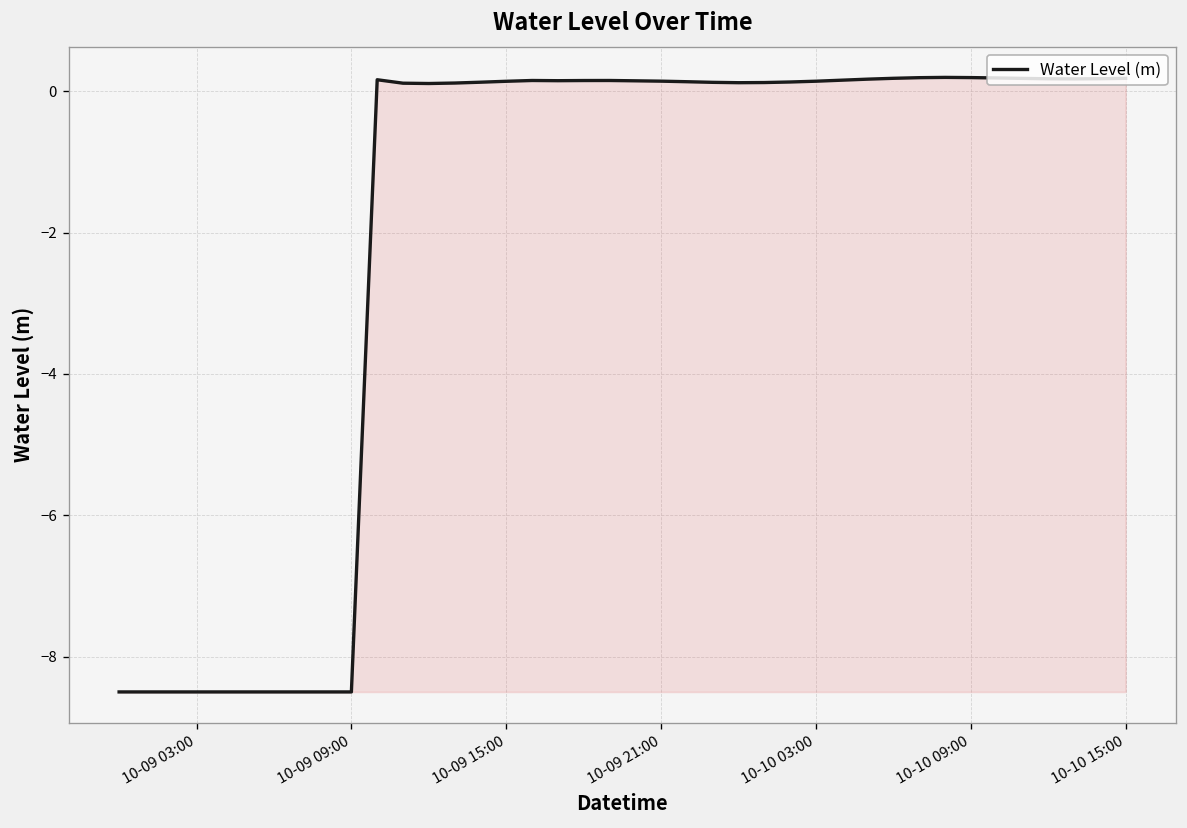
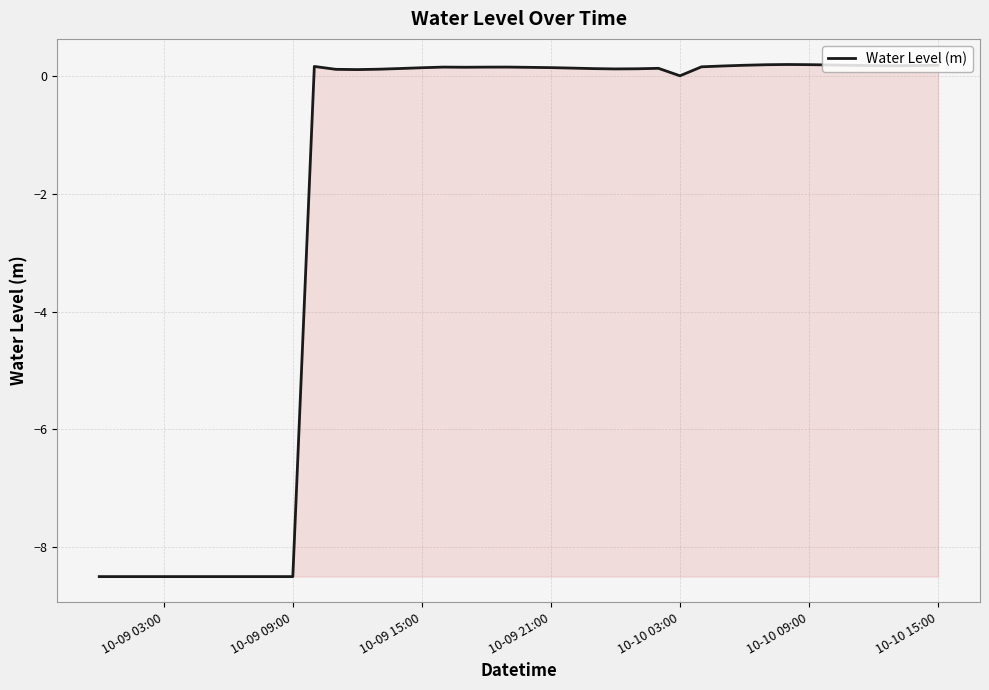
10-10 03:00: 0.1 -> 0.0
